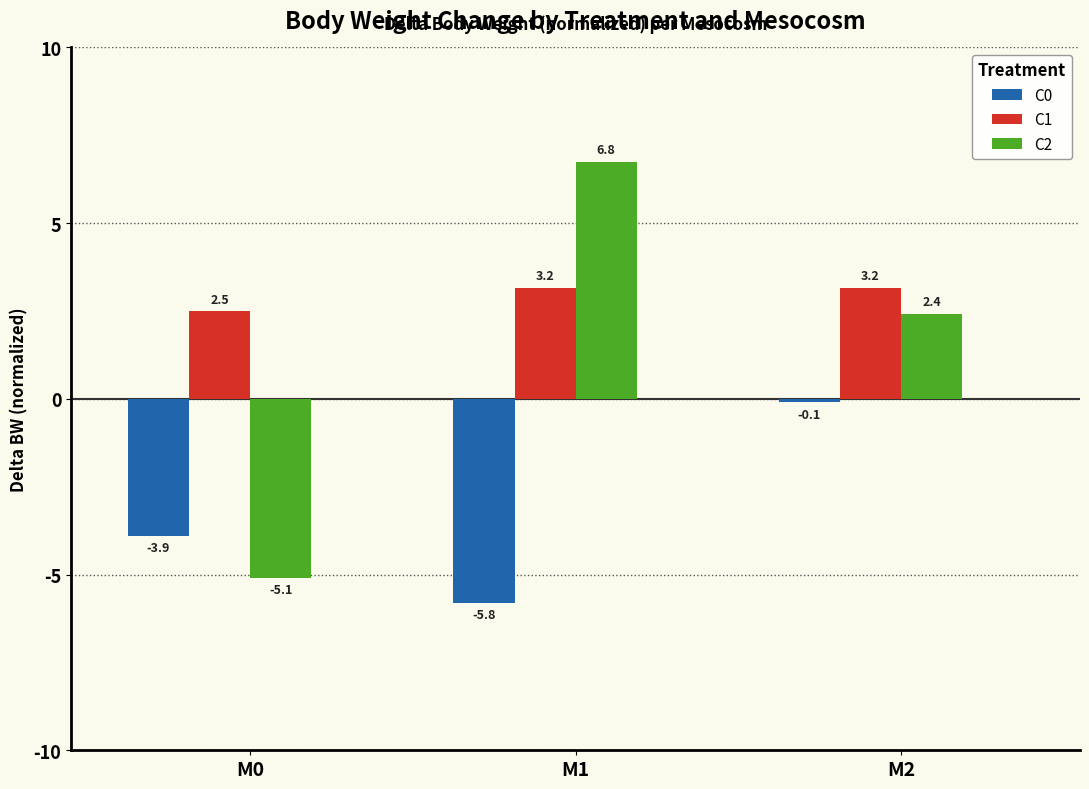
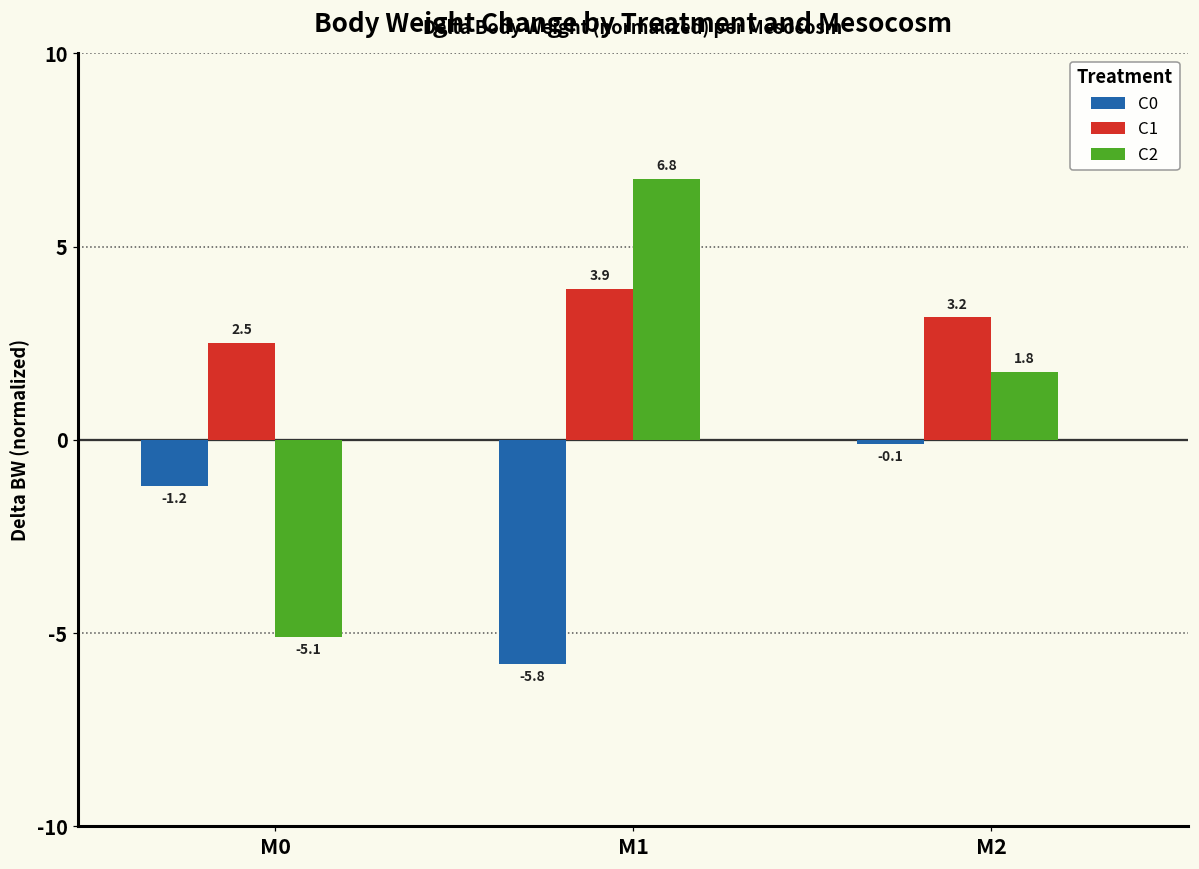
C0, M0: -3.9 -> -1.2
C1, M1: 3.2 -> 3.9
C2, M2: 2.4 -> 1.8
